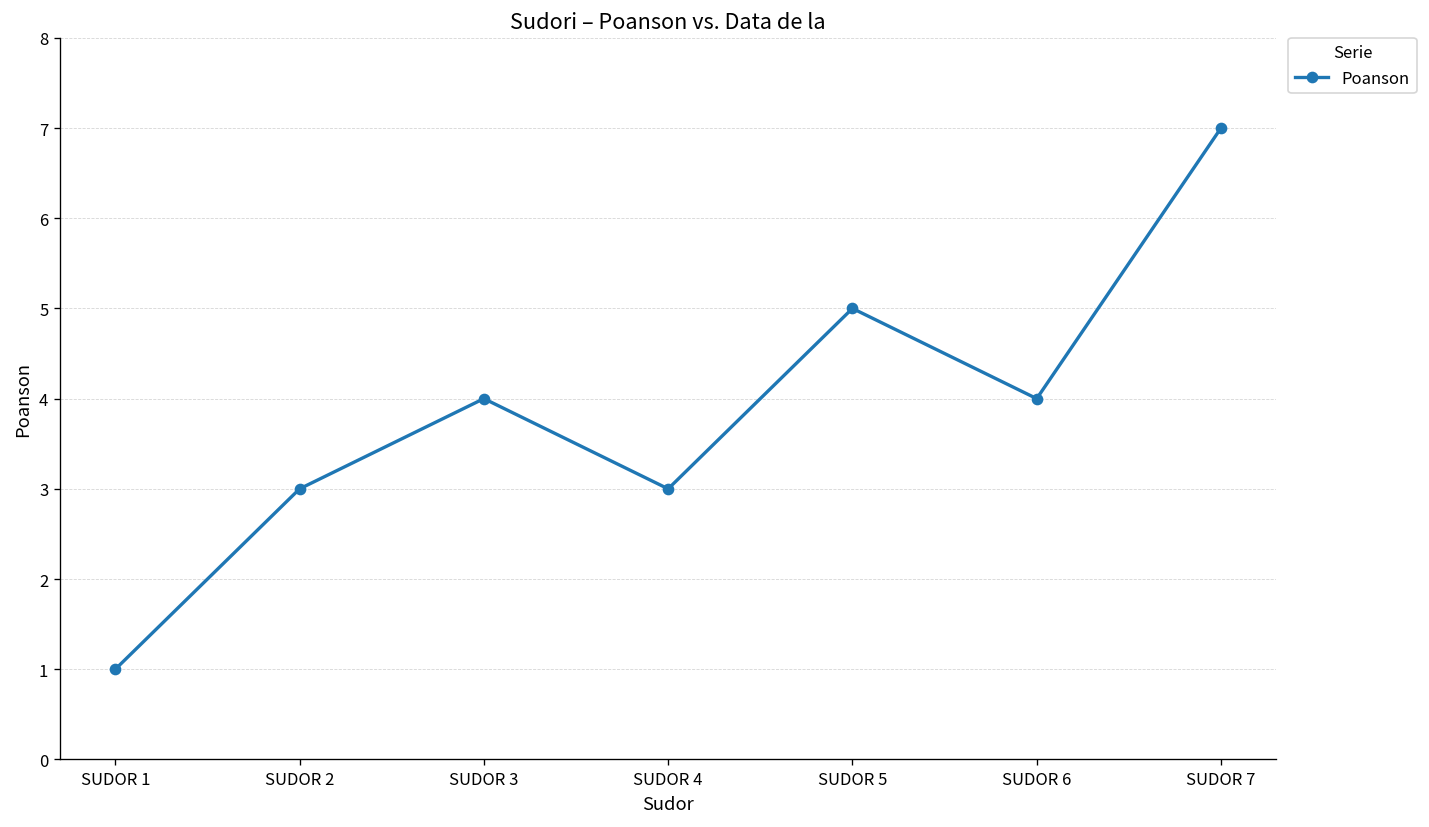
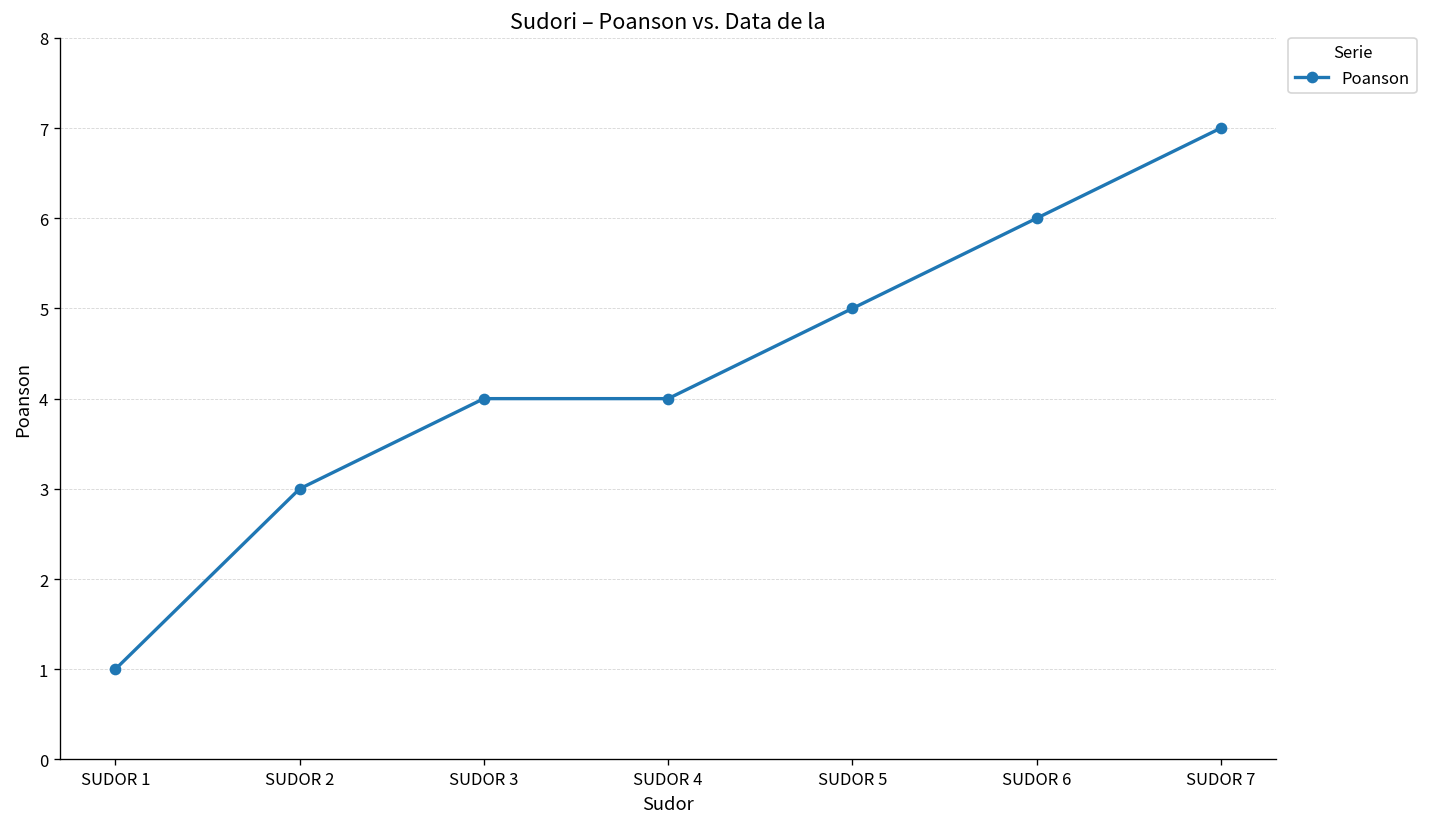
SUDOR 4: 3 -> 4
SUDOR 6: 4 -> 6
